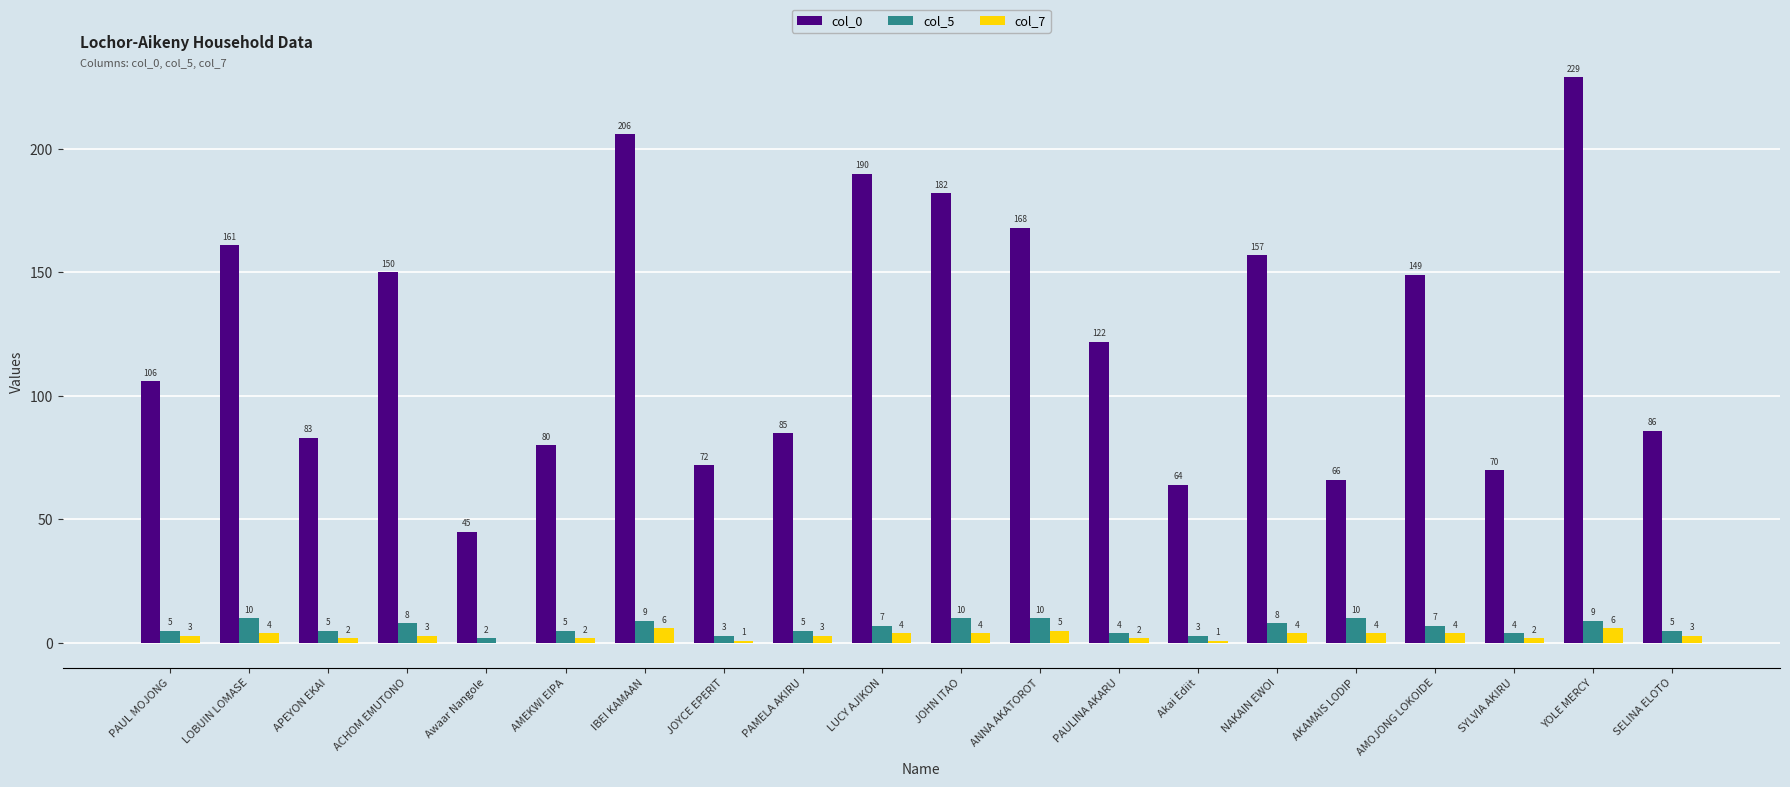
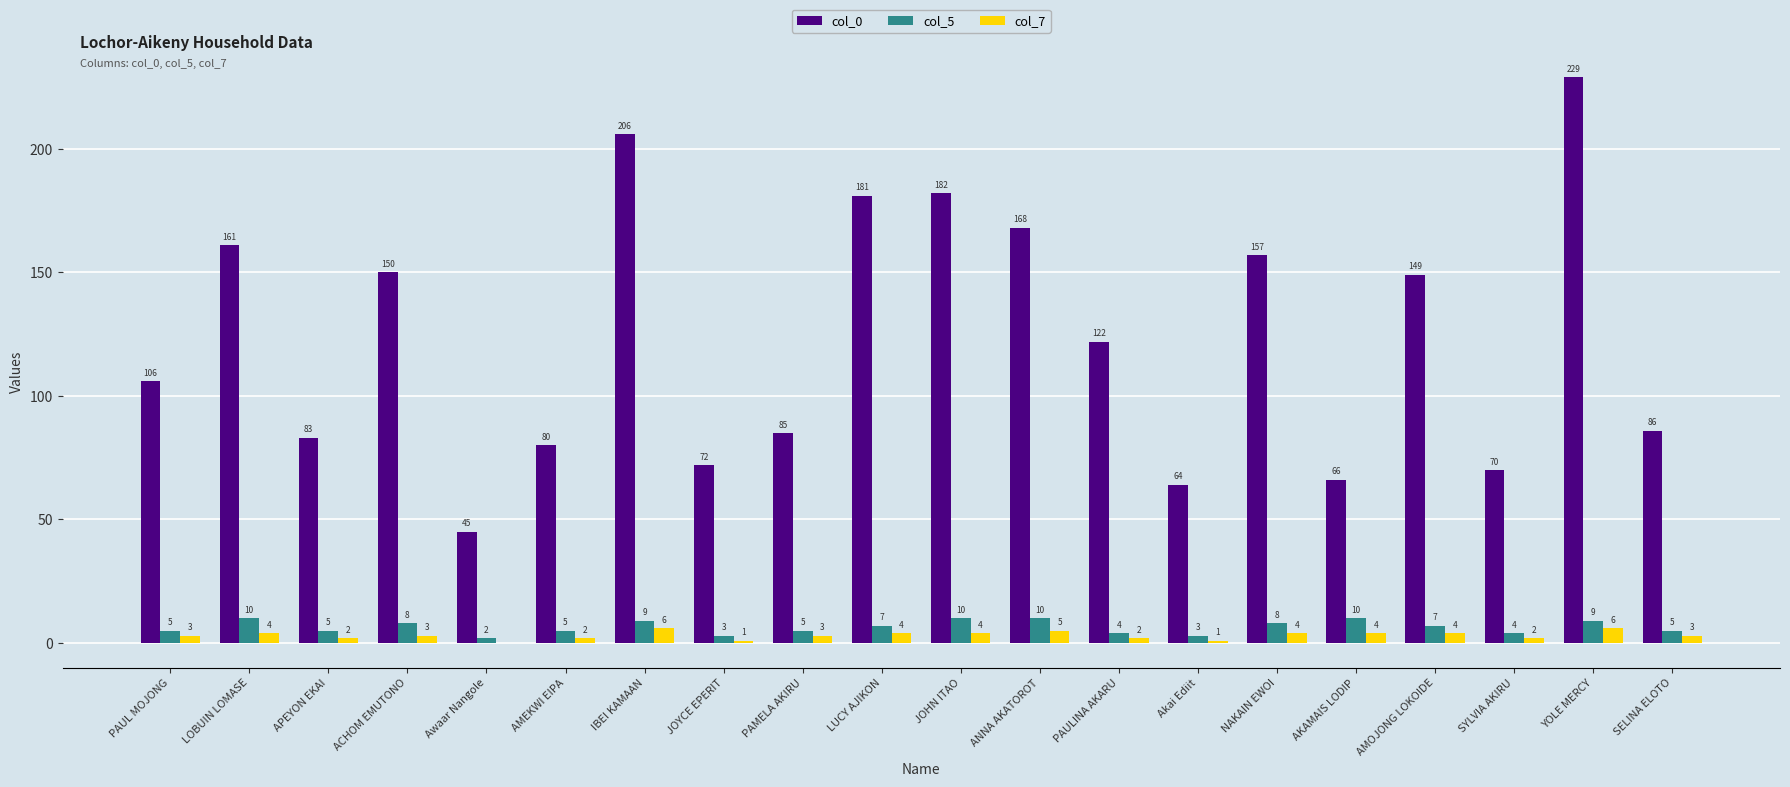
col_0, LUCY AJIKON: 190 -> 181
